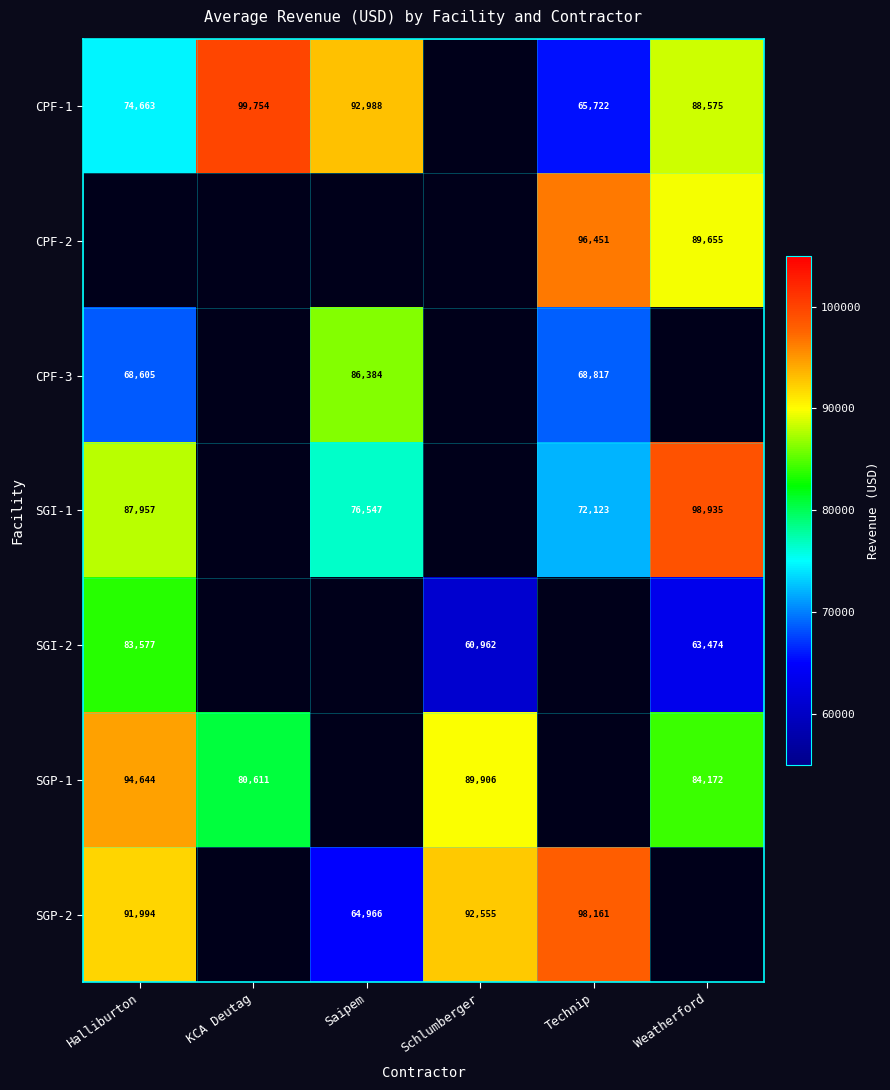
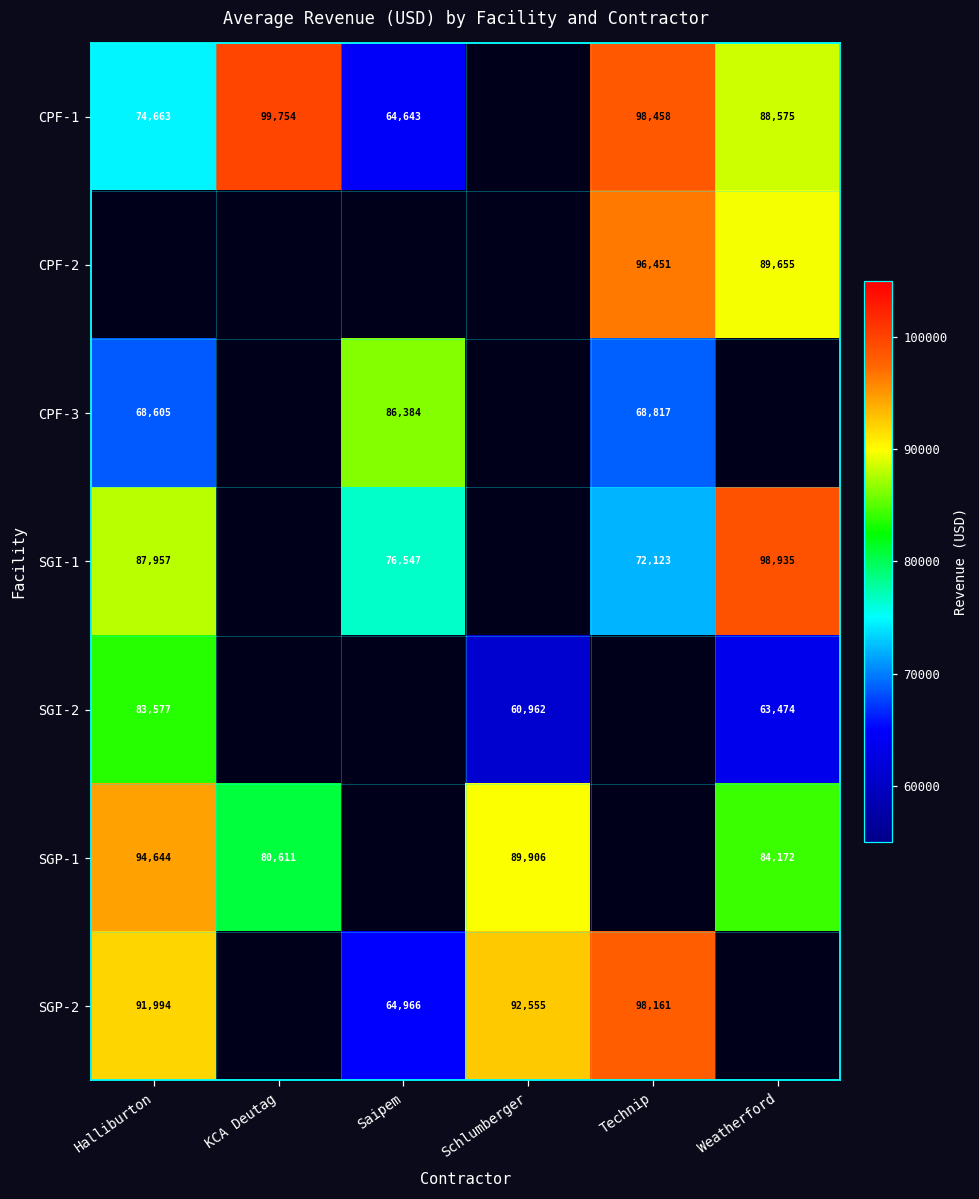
CPF-1, Saipem: 92,988 -> 64,643
CPF-1, Technip: 65,722 -> 98,458
